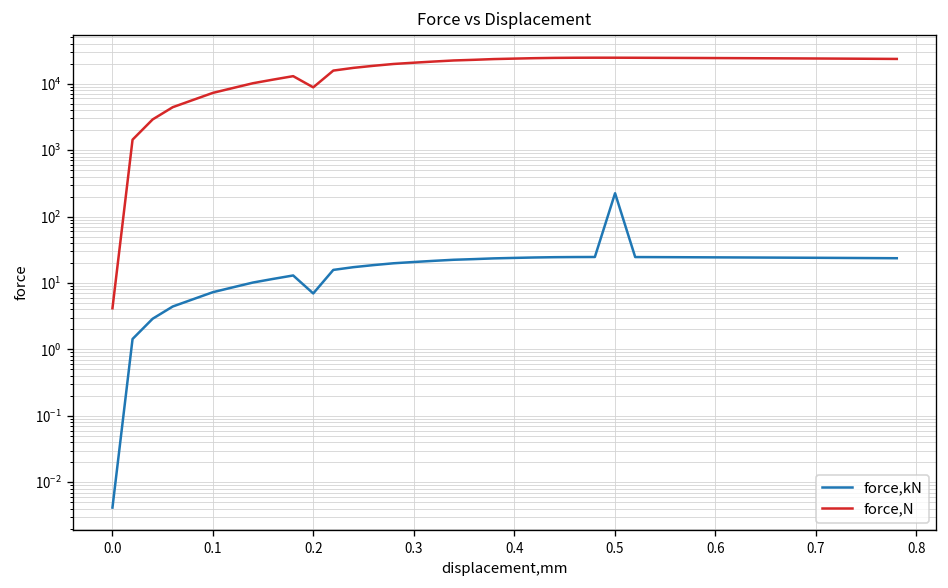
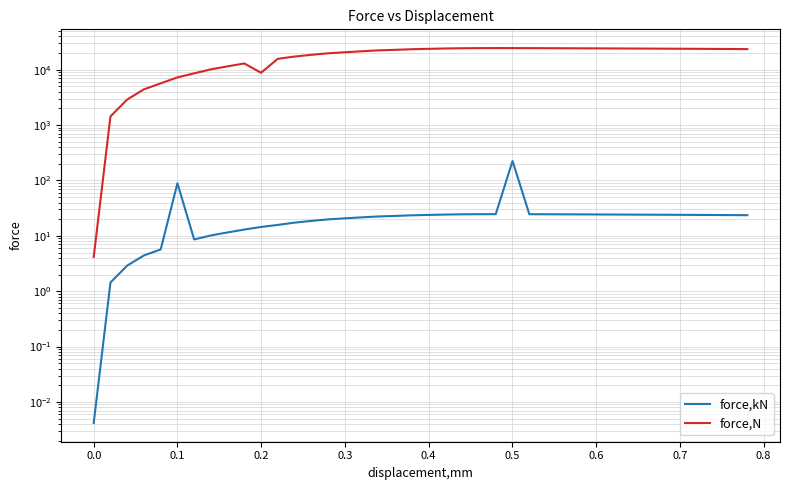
force,kN, 0.1: 7 -> 90
force,kN, 0.2: 7 -> 14
